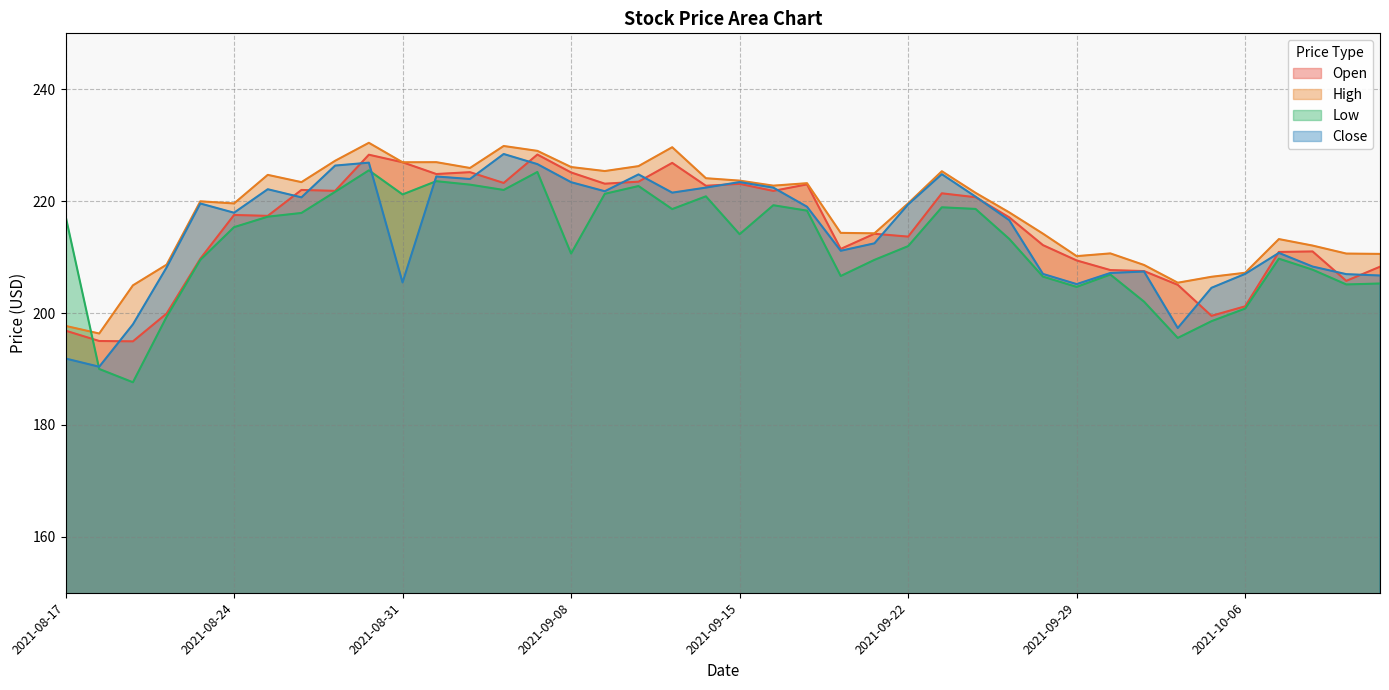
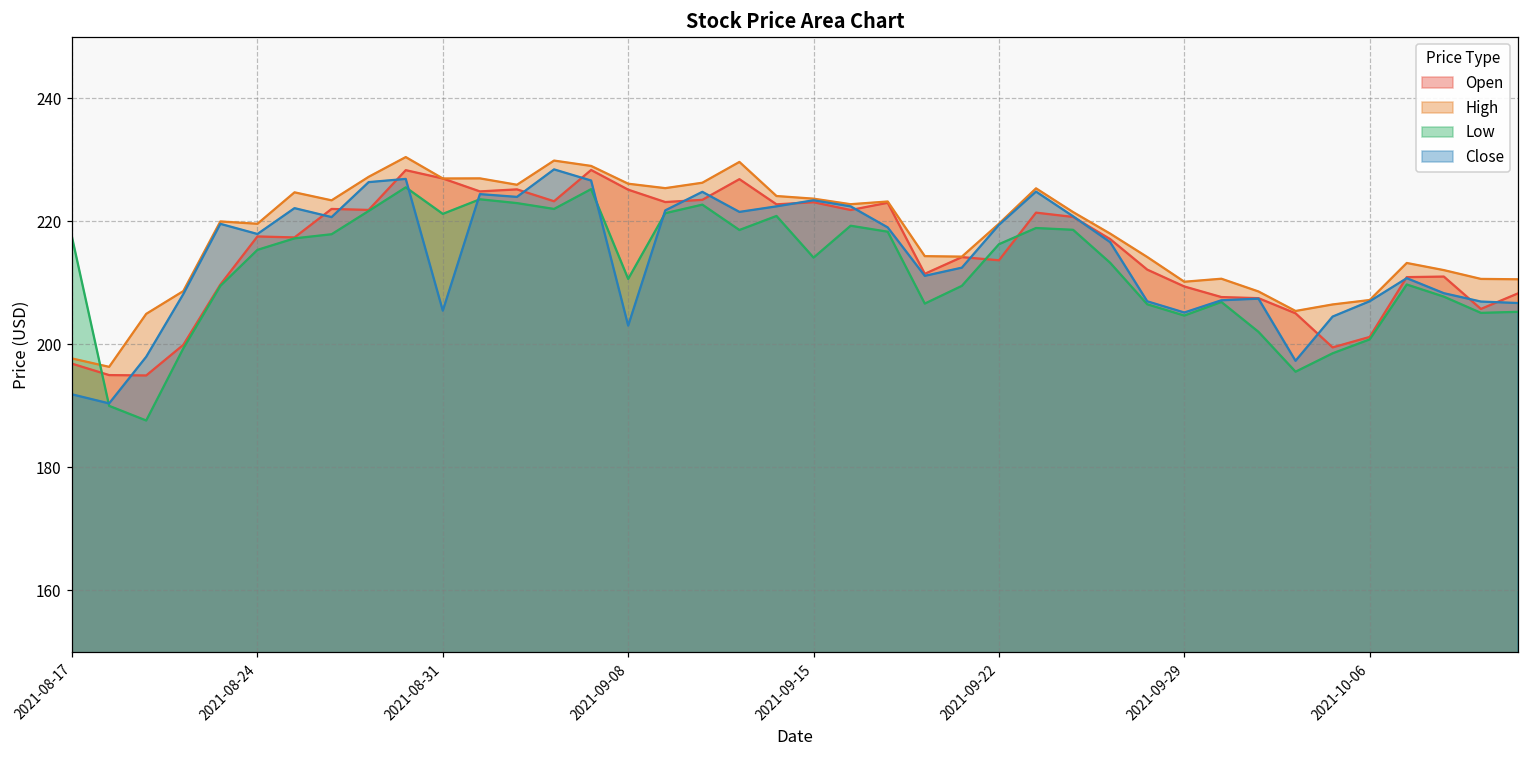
Close, 2021-09-08: 223 -> 203
Low, 2021-09-22: 212 -> 216
